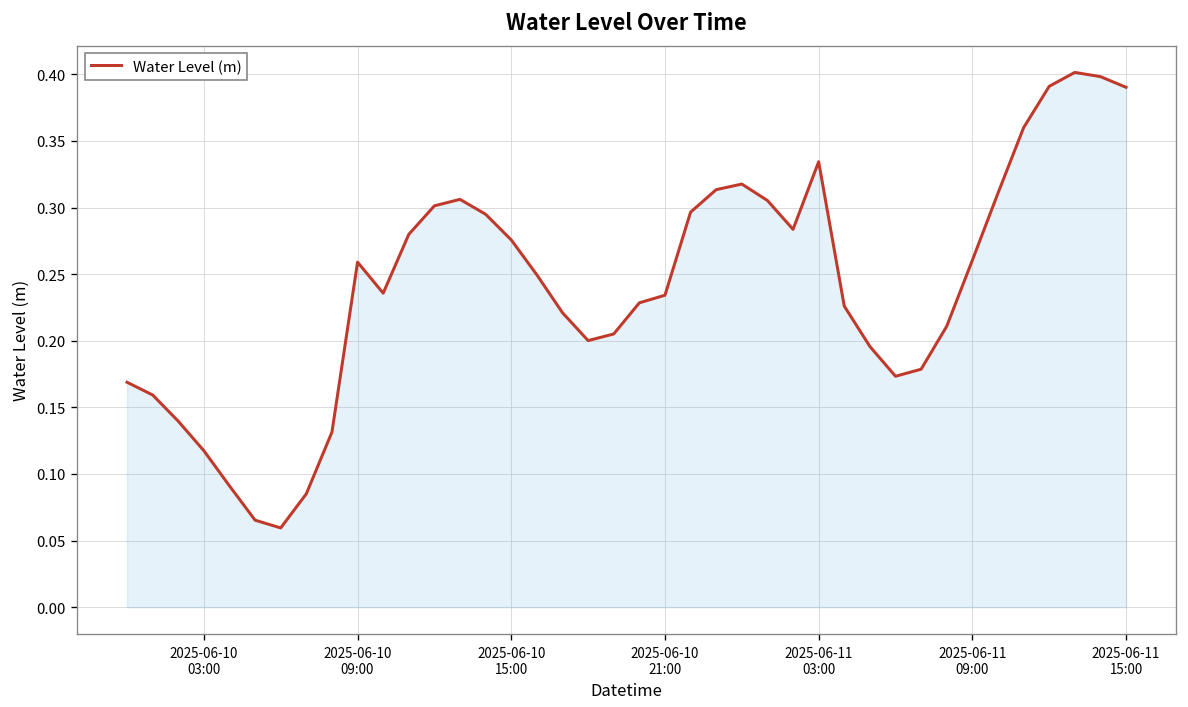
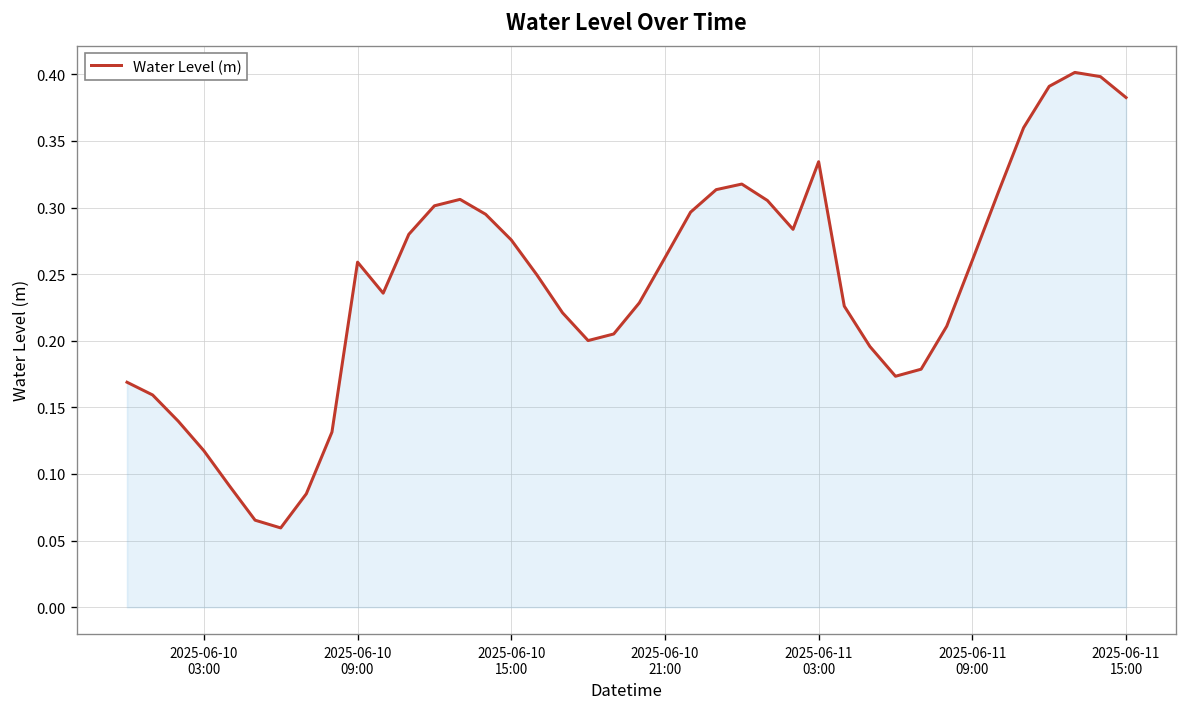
2025-06-10 21:00: 0.234 -> 0.262
2025-06-11 15:00: 0.390 -> 0.383
